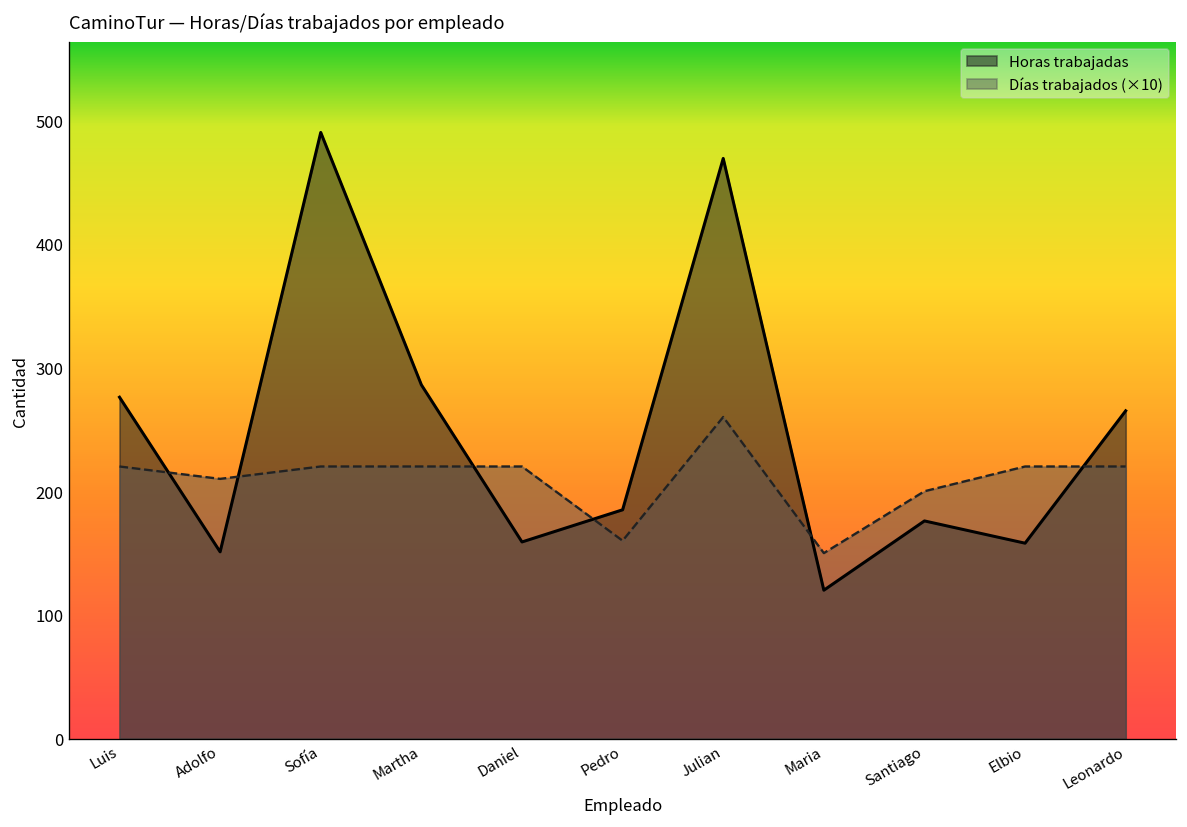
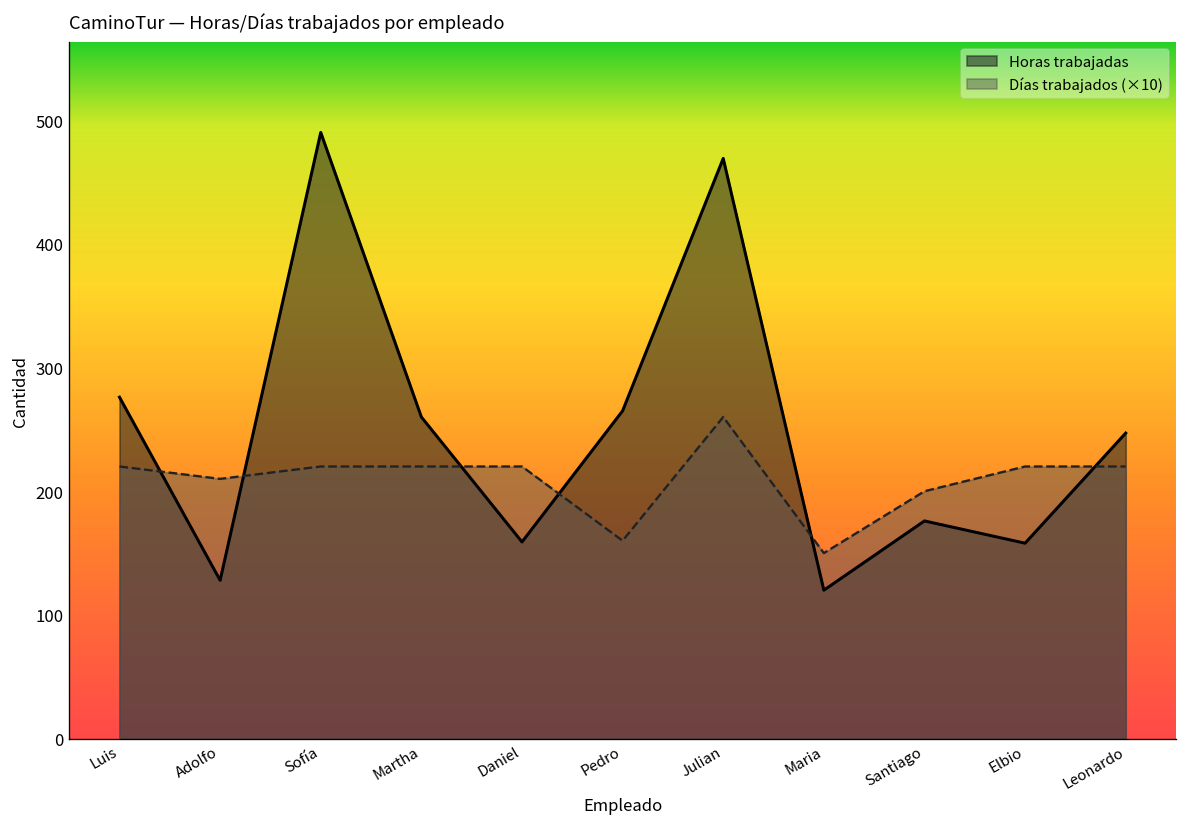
Horas trabajadas, Adolfo: 151 -> 128
Horas trabajadas, Martha: 286 -> 260
Horas trabajadas, Pedro: 185 -> 265
Horas trabajadas, Leonardo: 265 -> 247
